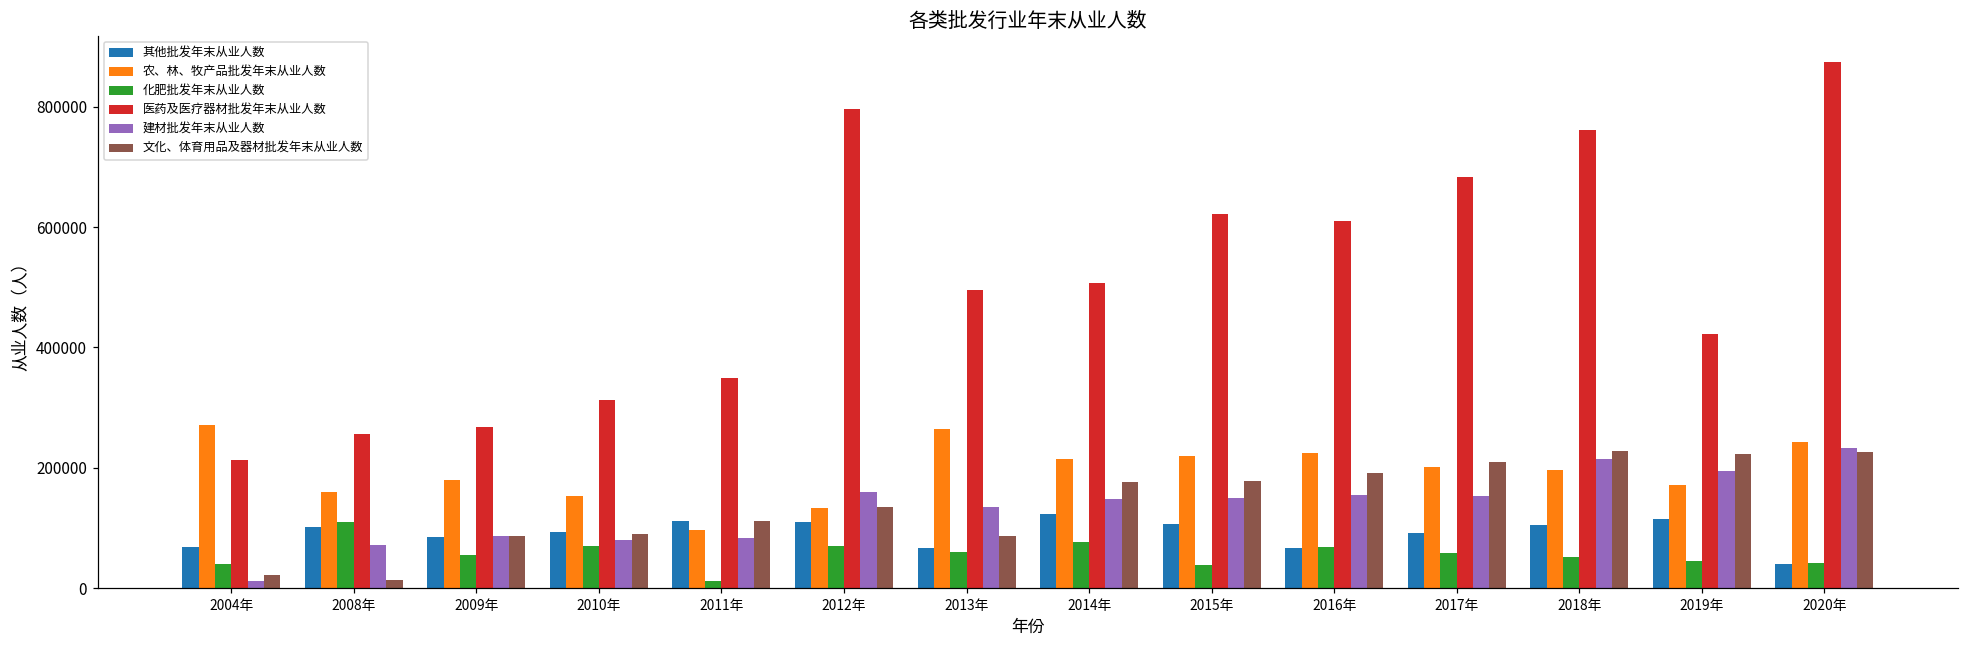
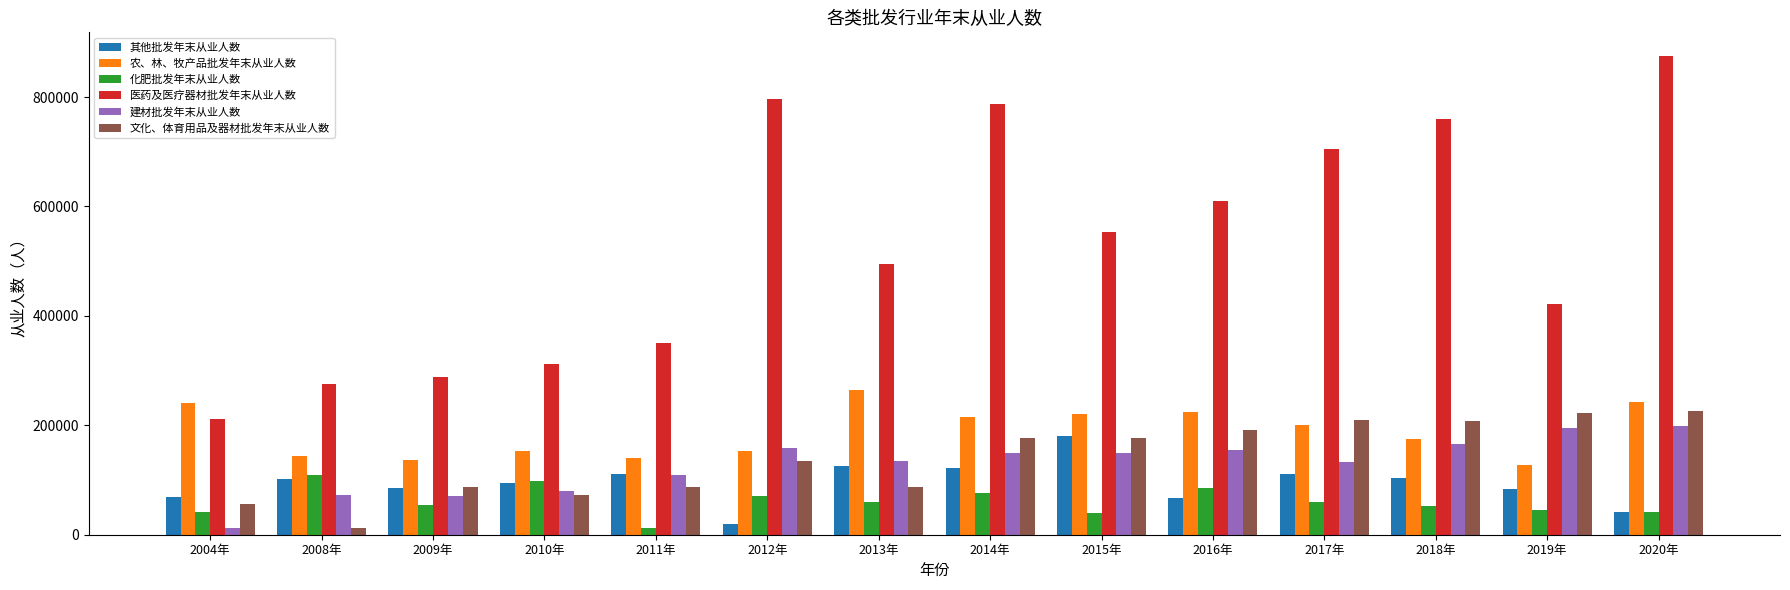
农、林、牧产品批发年末从业人数, 2004年: 270000 -> 240000
文化、体育用品及器材批发年末从业人数, 2004年: 20000 -> 60000
农、林、牧产品批发年末从业人数, 2008年: 160000 -> 140000
医药及医疗器材批发年末从业人数, 2008年: 260000 -> 280000
农、林、牧产品批发年末从业人数, 2009年: 180000 -> 140000
医药及医疗器材批发年末从业人数, 2009年: 270000 -> 290000
建材批发年末从业人数, 2009年: 90000 -> 70000
化肥批发年末从业人数, 2010年: 70000 -> 100000
文化、体育用品及器材批发年末从业人数, 2010年: 90000 -> 70000
农、林、牧产品批发年末从业人数, 2011年: 100000 -> 140000
建材批发年末从业人数, 2011年: 80000 -> 110000
文化、体育用品及器材批发年末从业人数, 2011年: 110000 -> 90000
其他批发年末从业人数, 2012年: 110000 -> 20000
农、林、牧产品批发年末从业人数, 2012年: 130000 -> 150000
其他批发年末从业人数, 2013年: 70000 -> 130000
医药及医疗器材批发年末从业人数, 2014年: 510000 -> 790000
其他批发年末从业人数, 2015年: 110000 -> 180000
医药及医疗器材批发年末从业人数, 2015年: 620000 -> 550000
化肥批发年末从业人数, 2016年: 70000 -> 90000
其他批发年末从业人数, 2017年: 90000 -> 110000
医药及医疗器材批发年末从业人数, 2017年: 680000 -> 700000
建材批发年末从业人数, 2017年: 150000 -> 130000
农、林、牧产品批发年末从业人数, 2018年: 200000 -> 180000
建材批发年末从业人数, 2018年: 210000 -> 170000
文化、体育用品及器材批发年末从业人数, 2018年: 230000 -> 210000
其他批发年末从业人数, 2019年: 110000 -> 80000
农、林、牧产品批发年末从业人数, 2019年: 170000 -> 130000
建材批发年末从业人数, 2020年: 230000 -> 200000
